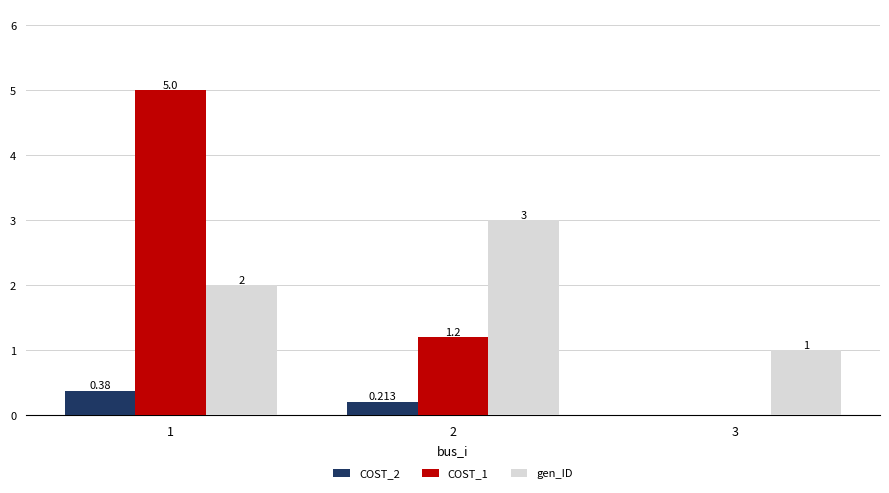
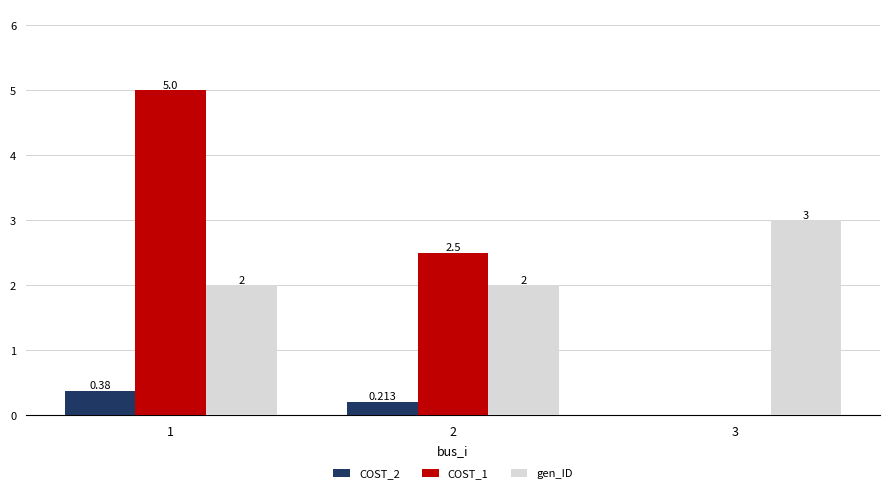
COST_1, 2: 1.2 -> 2.5
gen_ID, 2: 3 -> 2
gen_ID, 3: 1 -> 3
